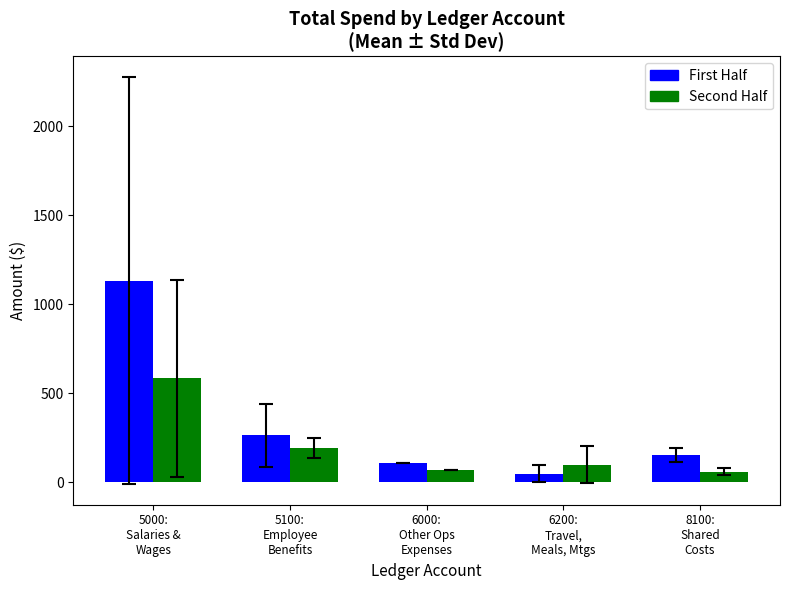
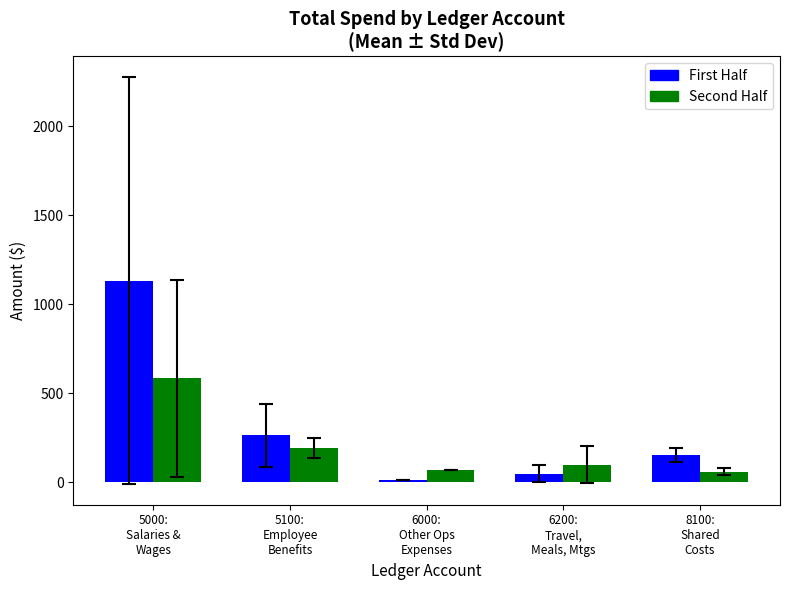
First Half, 6000: Other Ops Expenses: 110 -> 10
